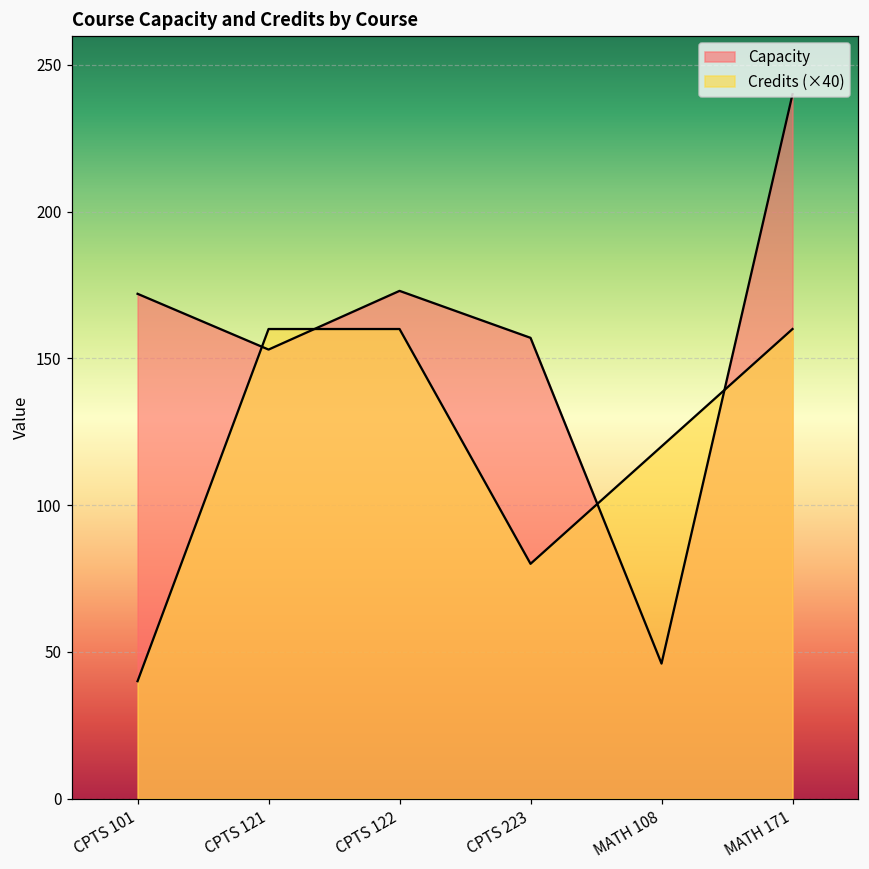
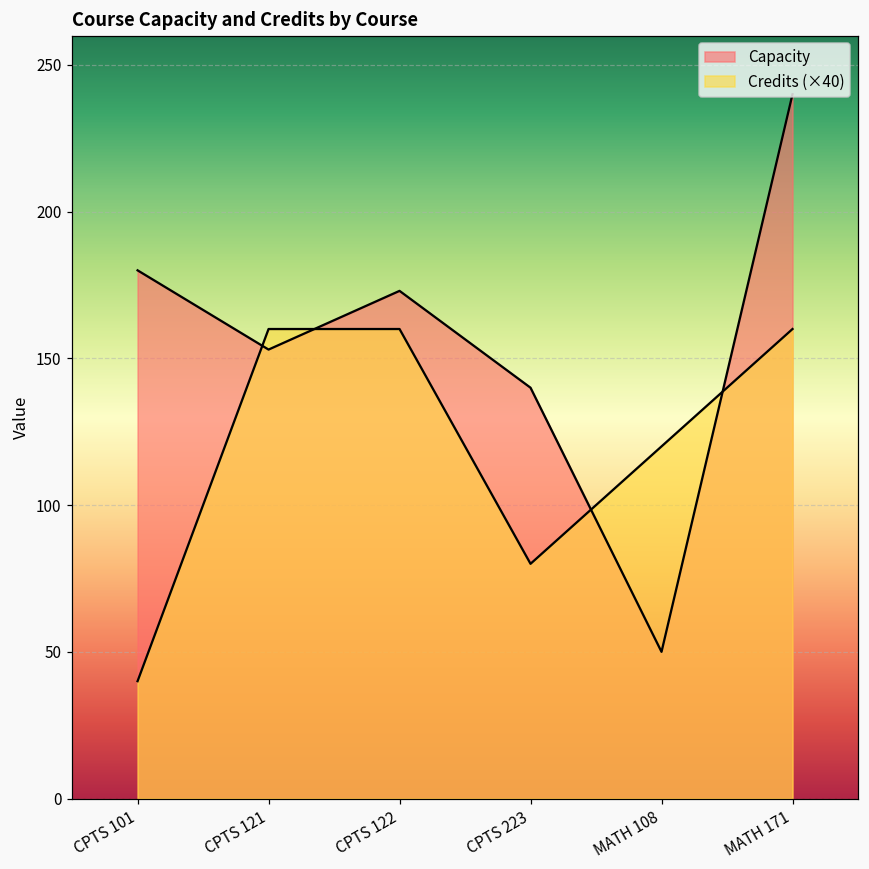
Capacity, CPTS 101: 172 -> 180
Capacity, CPTS 223: 157 -> 140
Capacity, MATH 108: 46 -> 50
